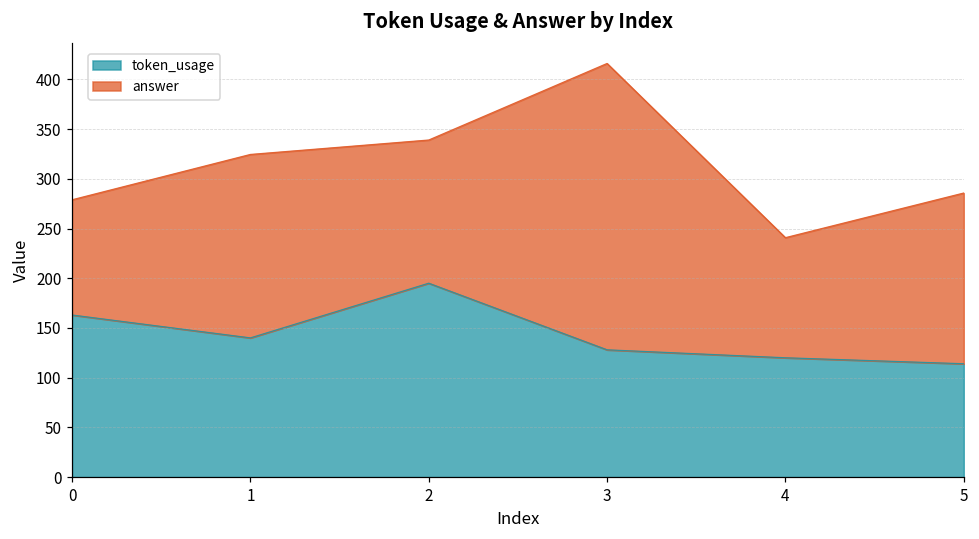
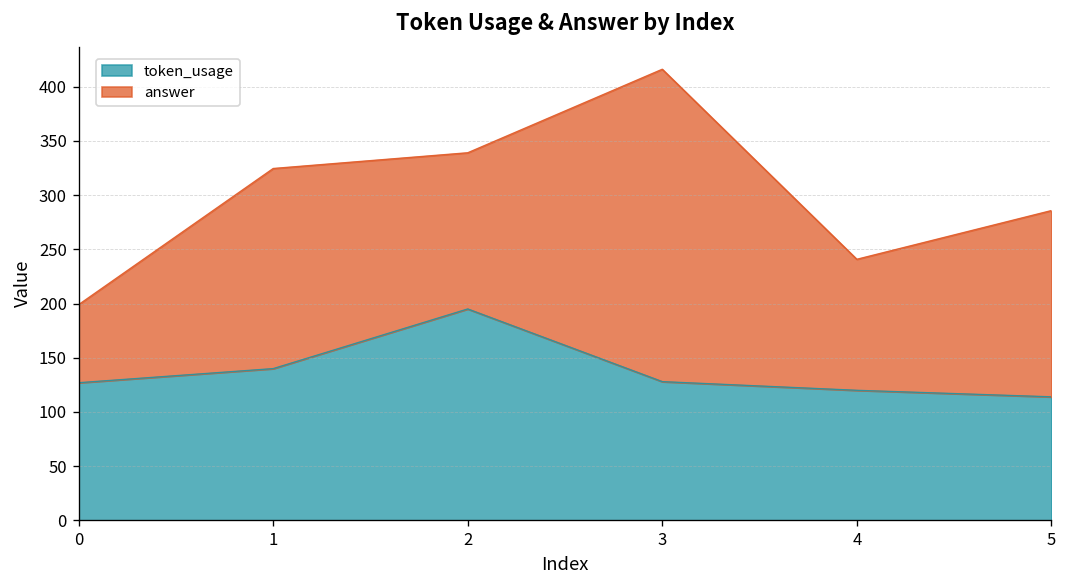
token_usage, 0: 160 -> 130
answer, 0: 120 -> 70
